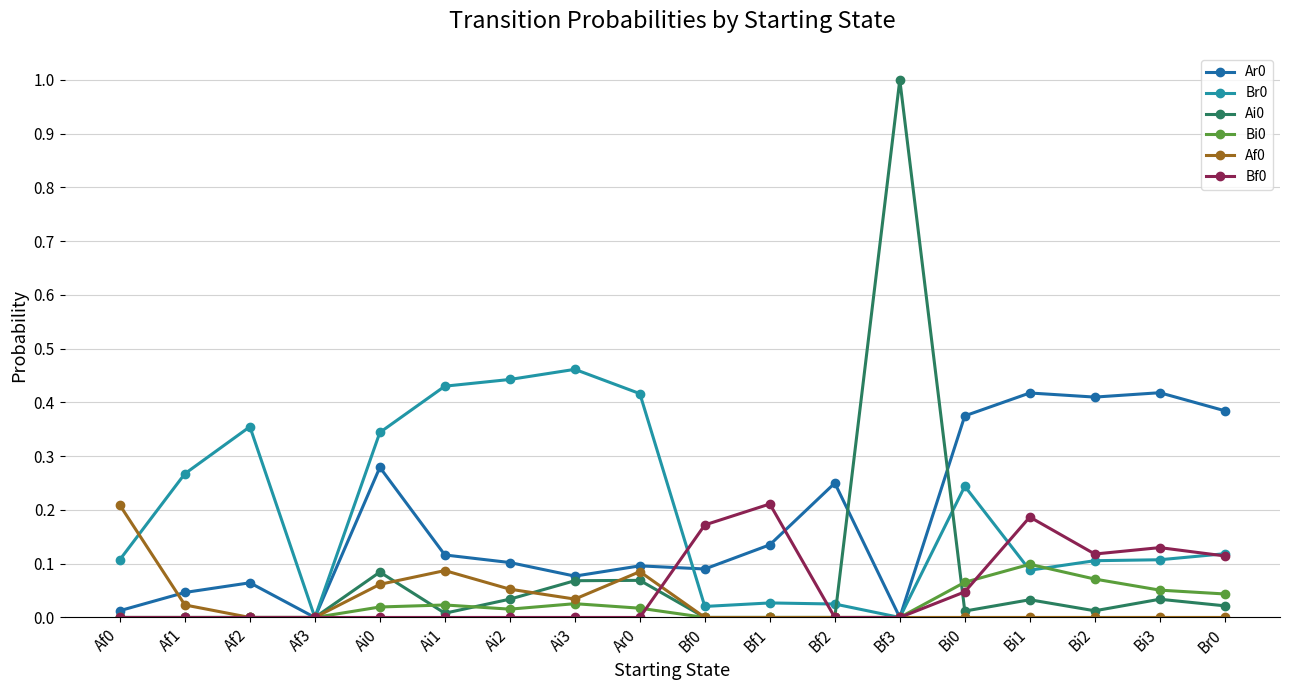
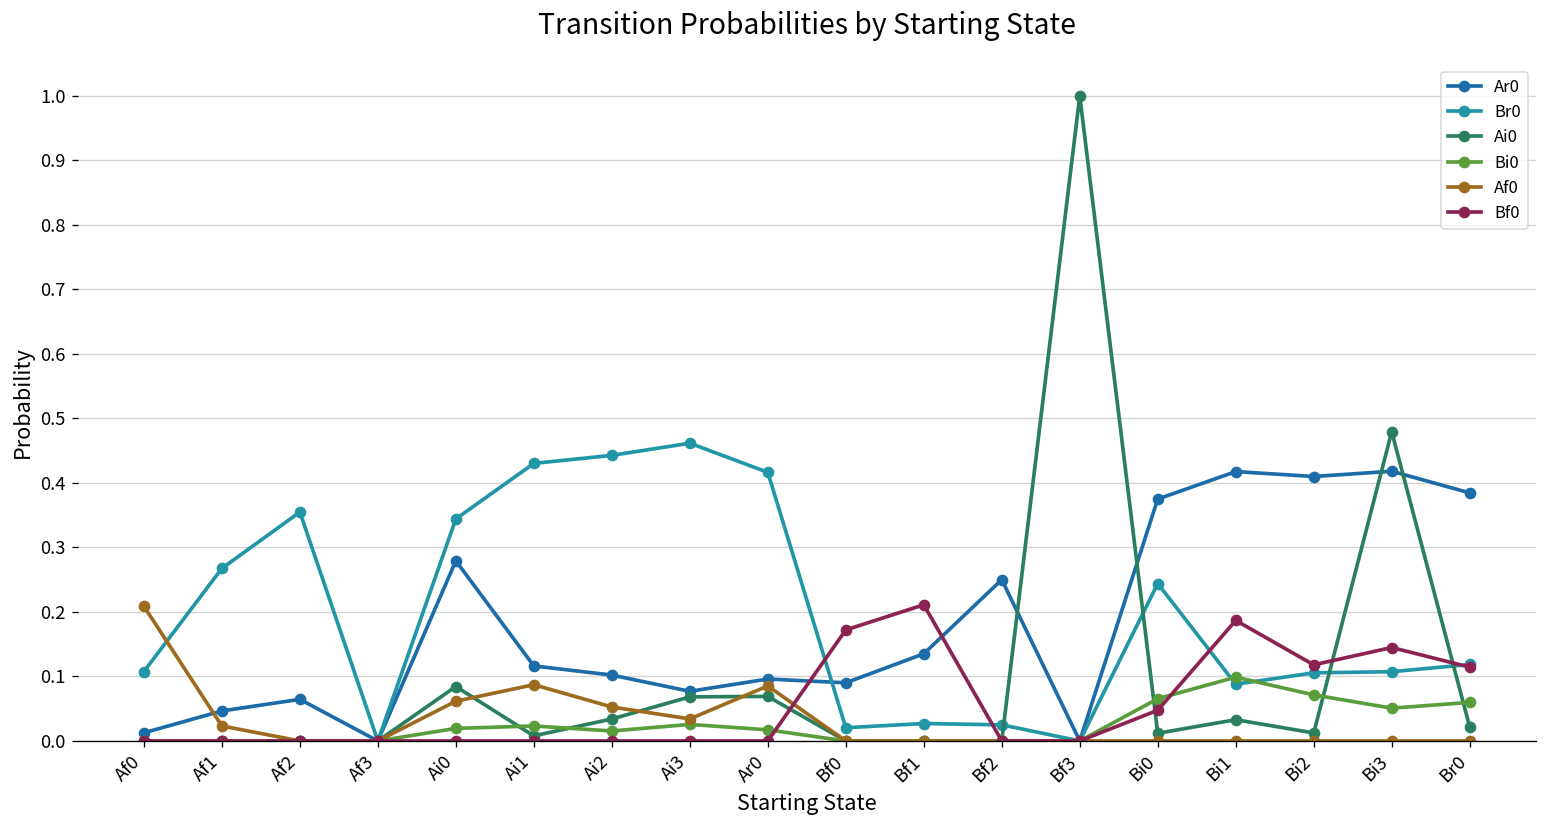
Ai0, Bi3: 0.03 -> 0.48
Bf0, Bi3: 0.13 -> 0.14
Bi0, Br0: 0.04 -> 0.06
